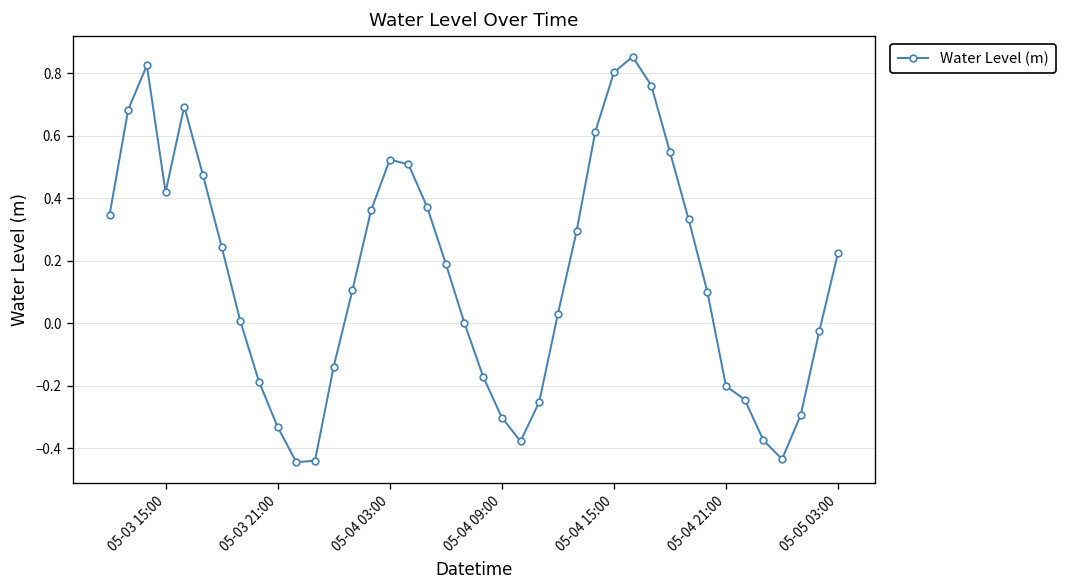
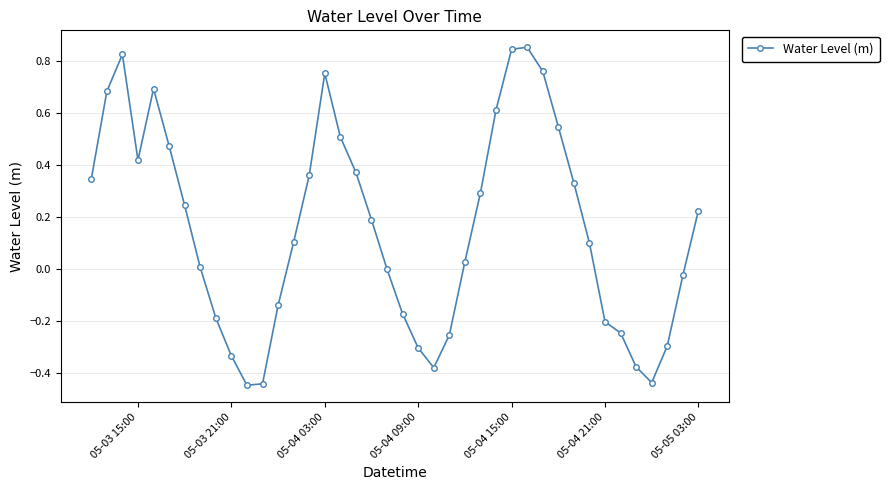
05-04 03:00: 0.52 -> 0.75
05-04 15:00: 0.80 -> 0.84
